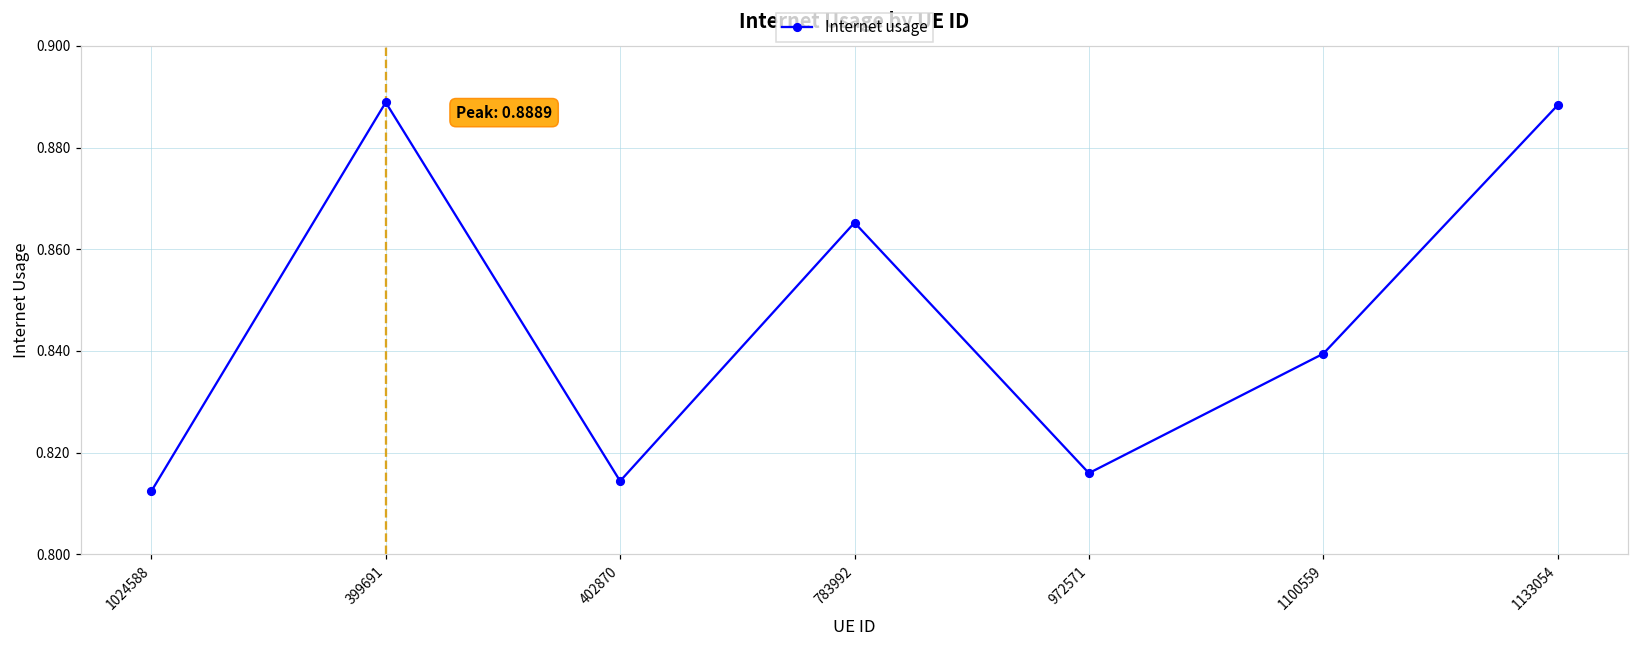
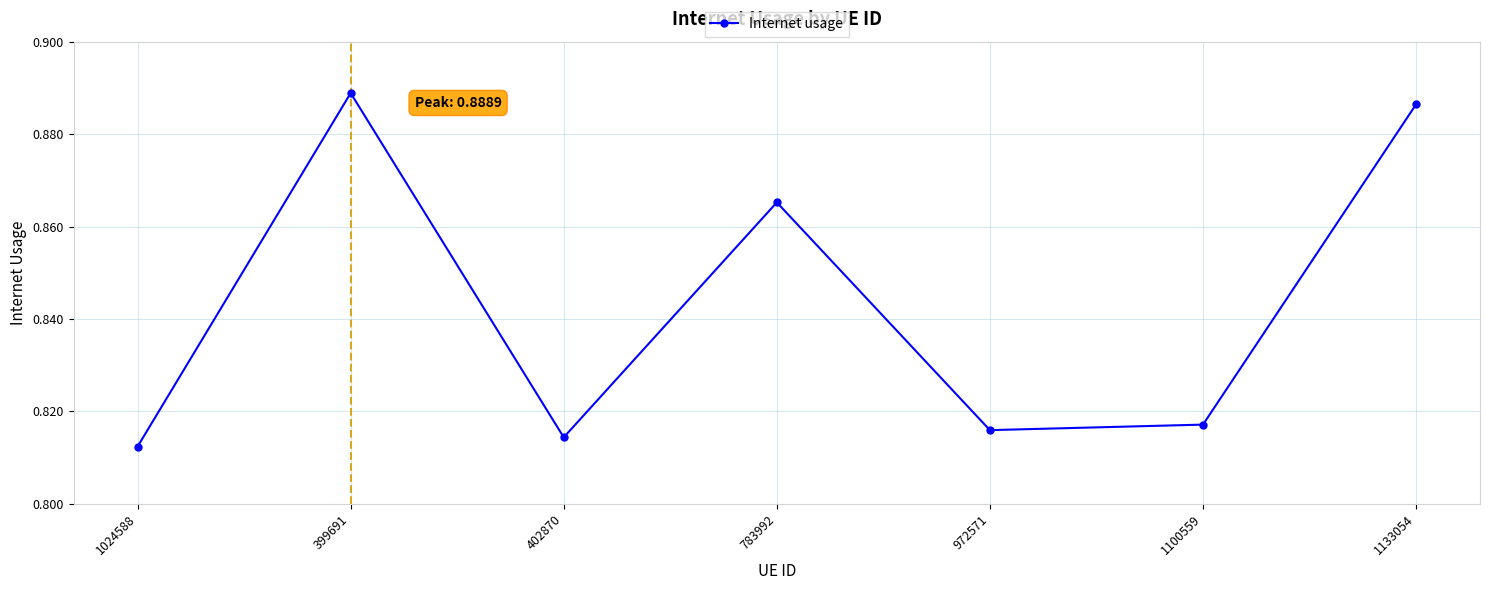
1100559: 0.839 -> 0.817
1133054: 0.888 -> 0.886
